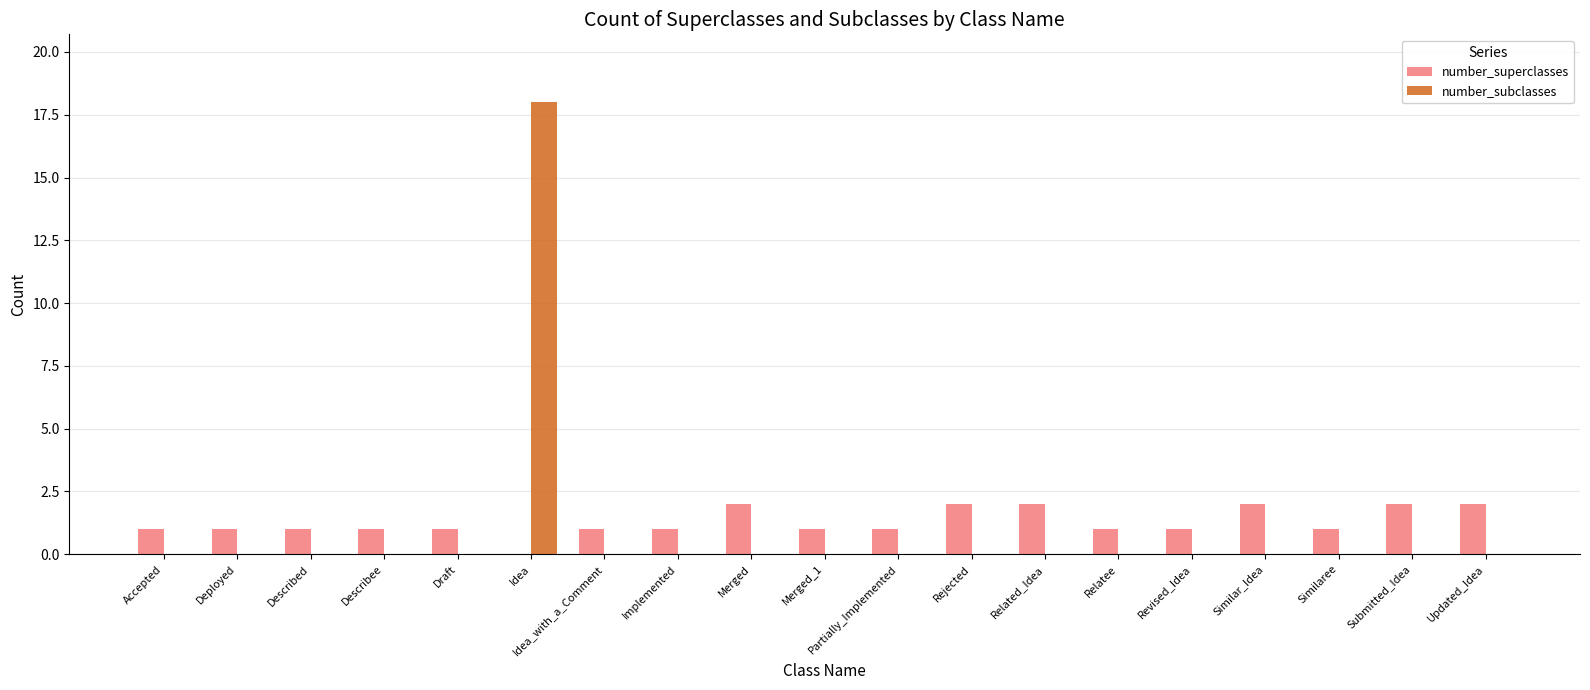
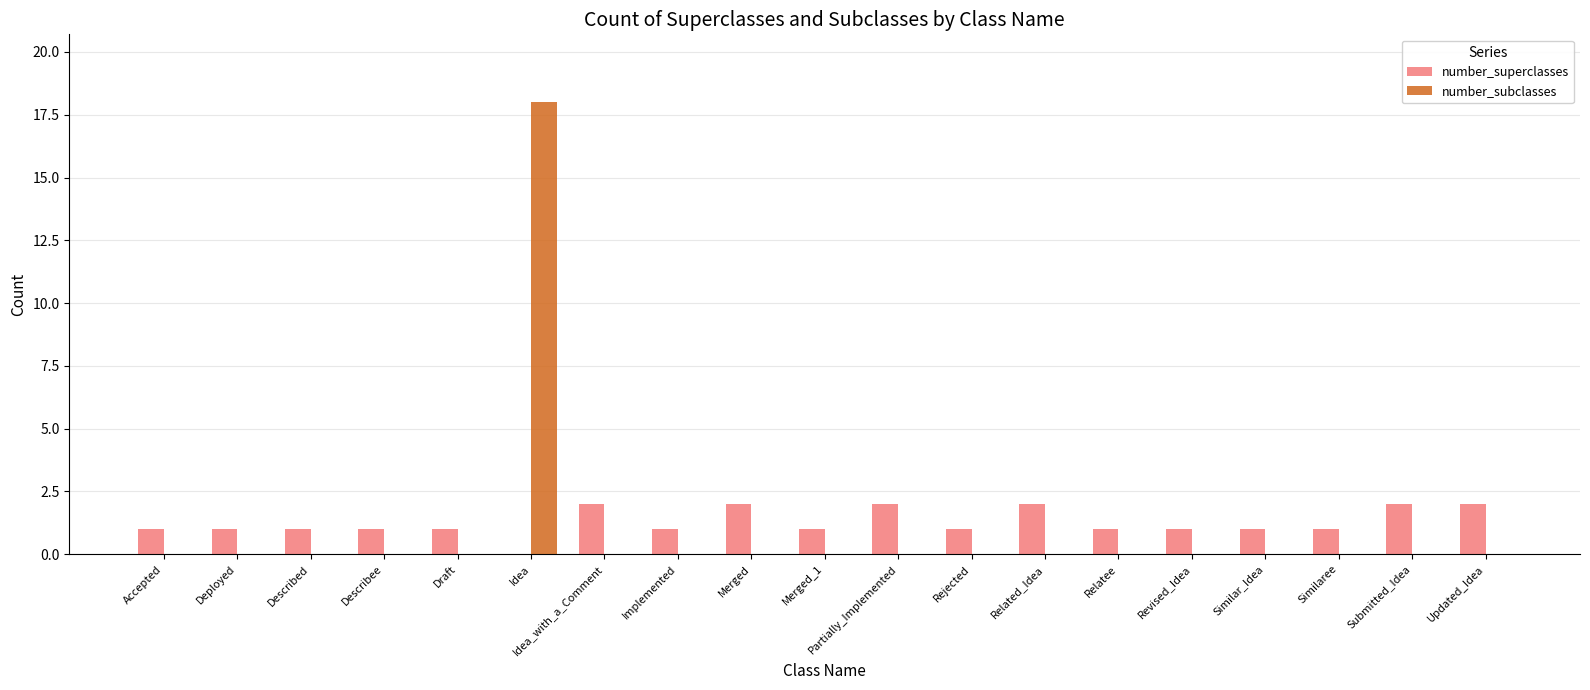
number_superclasses, Idea_with_a_Comment: 1 -> 2
number_superclasses, Partially_Implemented: 1 -> 2
number_superclasses, Rejected: 2 -> 1
number_superclasses, Similar_Idea: 2 -> 1
